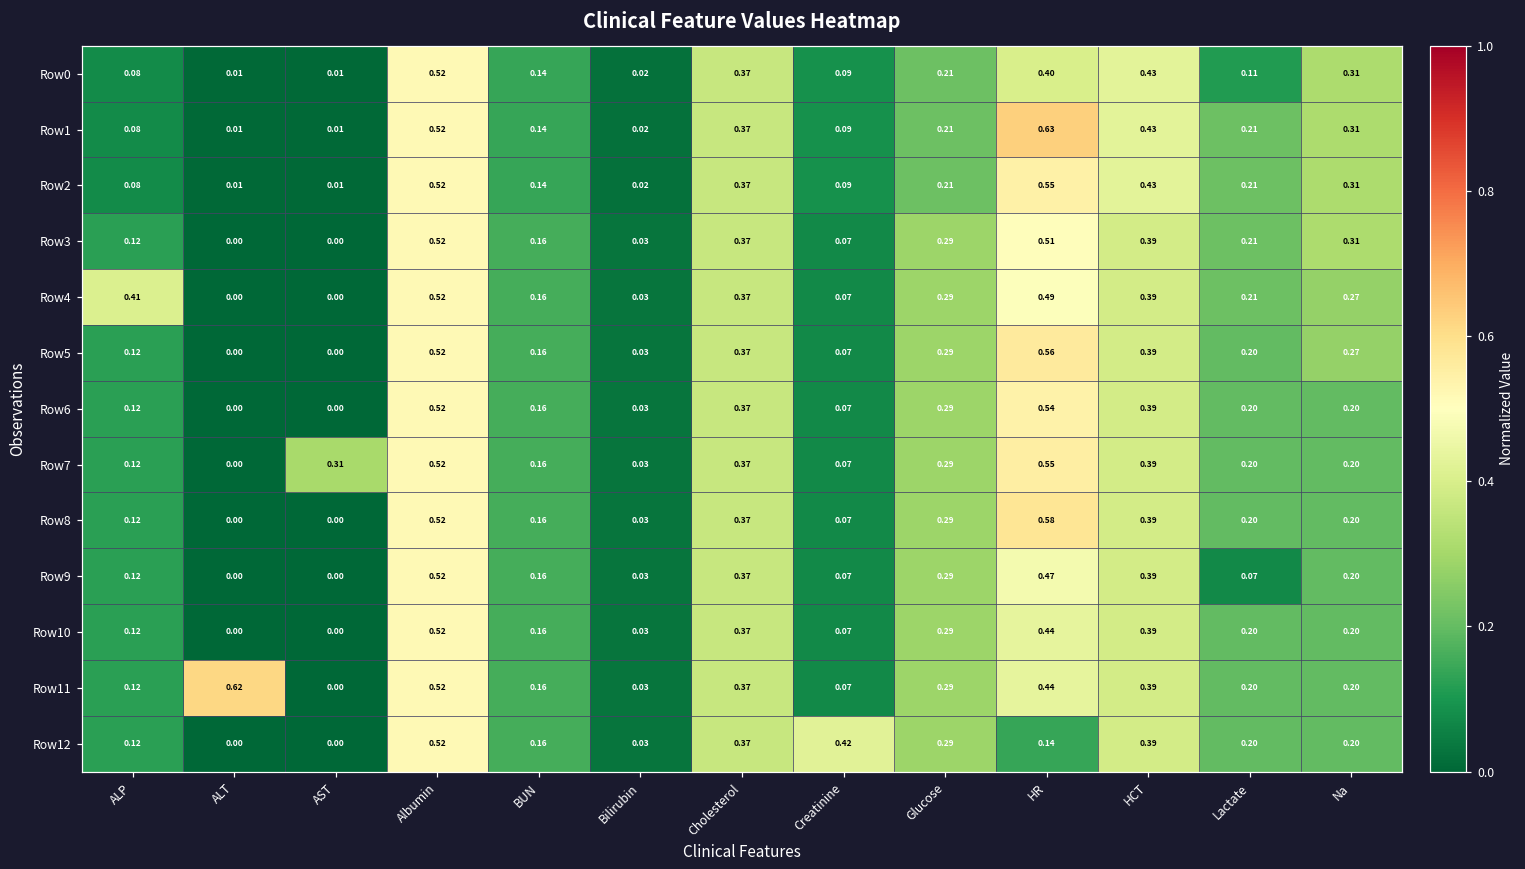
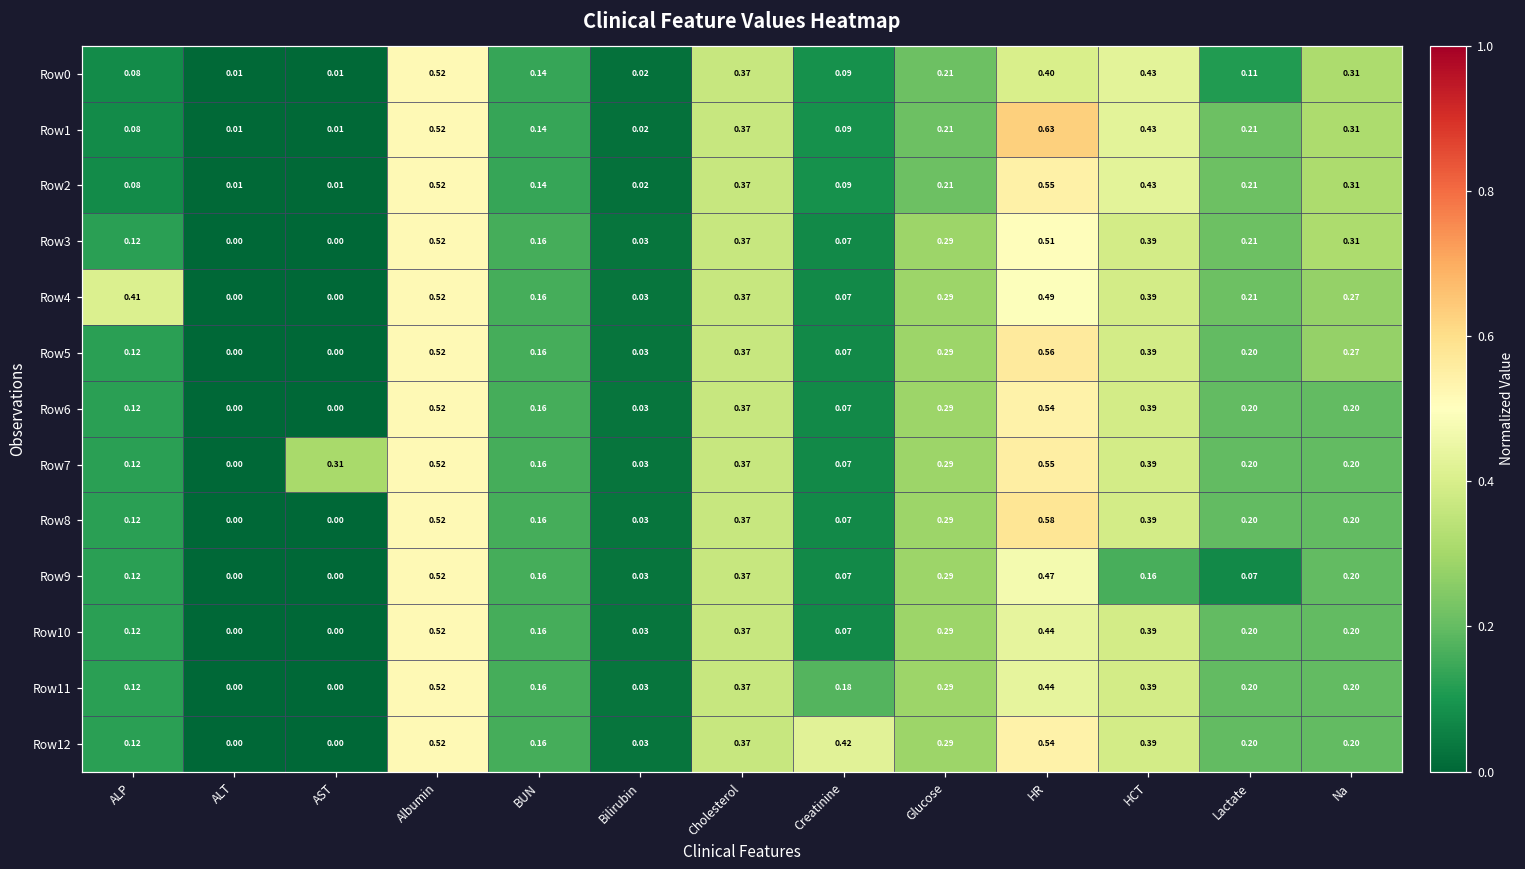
Row9, HCT: 0.39 -> 0.16
Row11, ALT: 0.62 -> 0.00
Row11, Creatinine: 0.07 -> 0.18
Row12, HR: 0.14 -> 0.54
